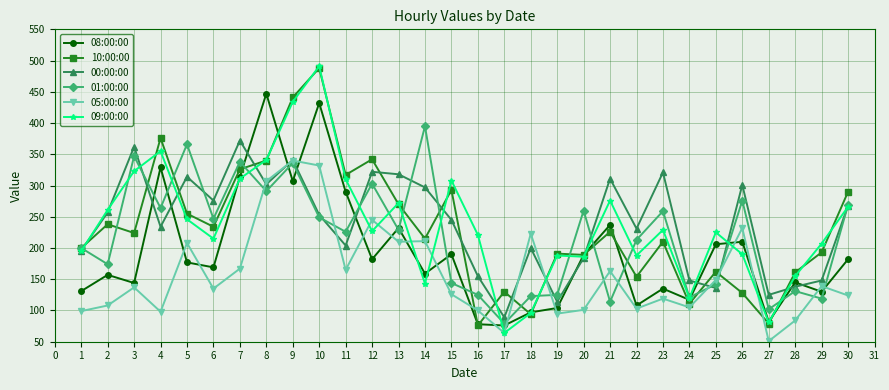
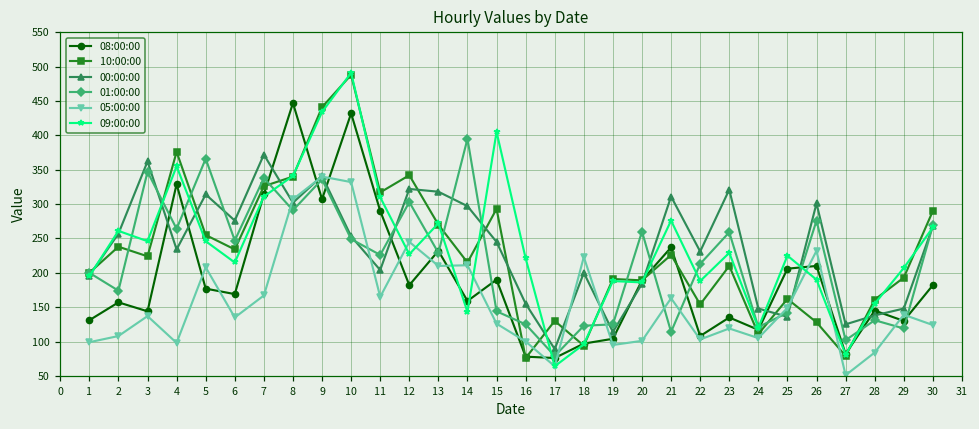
09:00:00, 3: 320 -> 250
09:00:00, 15: 310 -> 410
